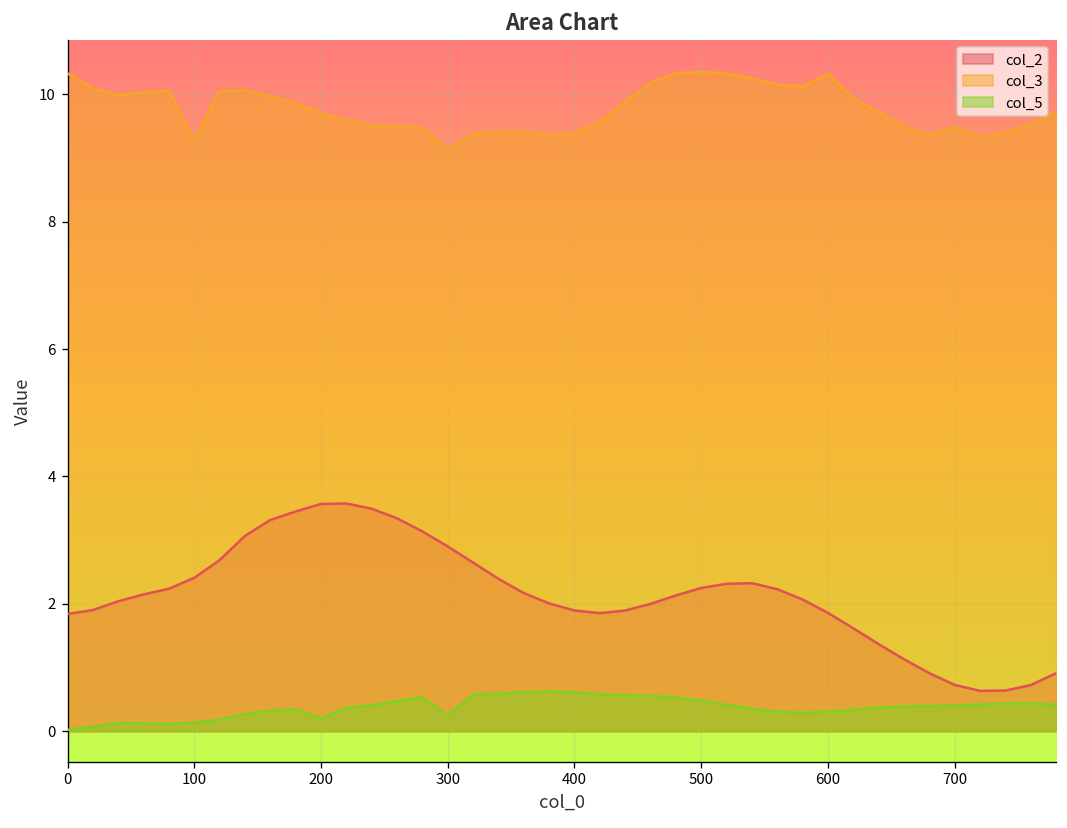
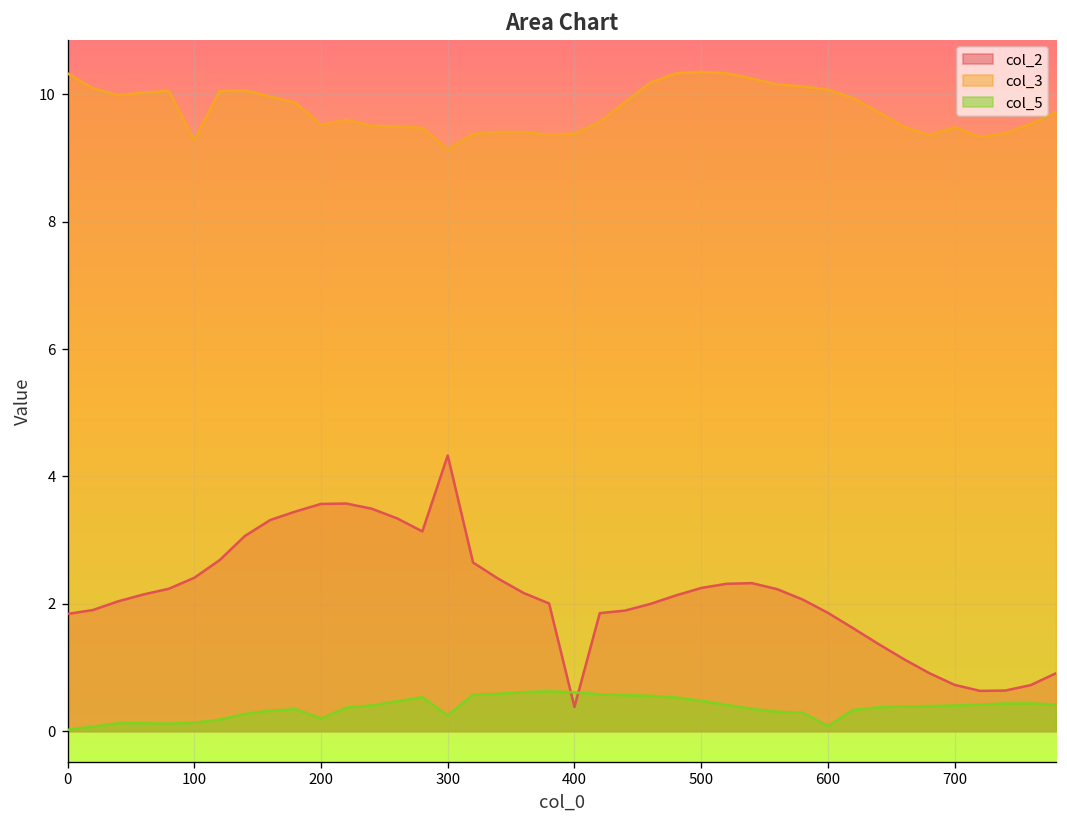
col_3, 200: 9.7 -> 9.5
col_2, 300: 2.9 -> 4.3
col_2, 400: 1.9 -> 0.4
col_3, 600: 10.3 -> 10.1
col_5, 600: 0.3 -> 0.1
